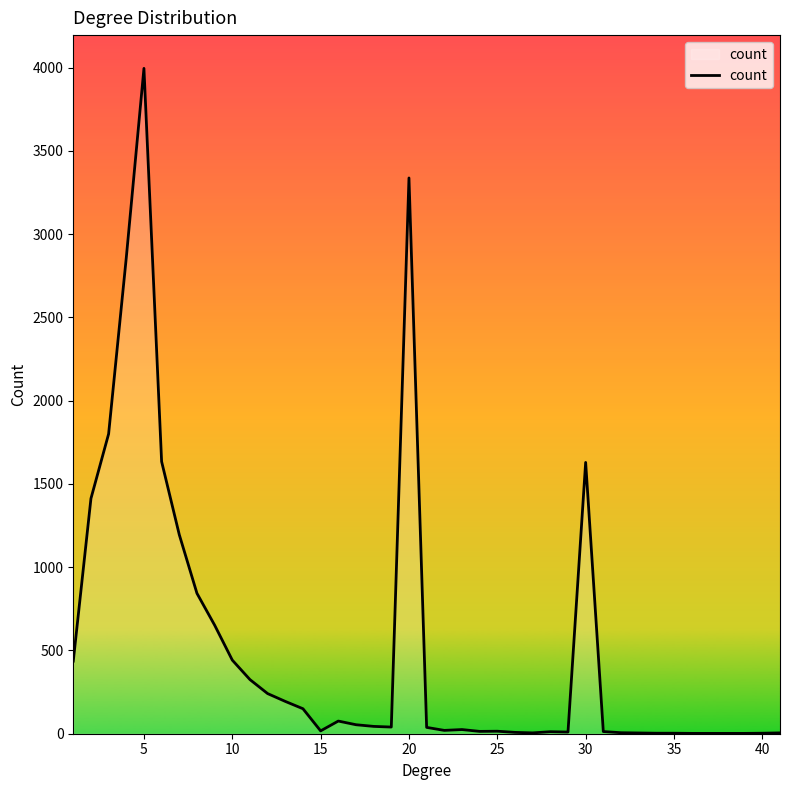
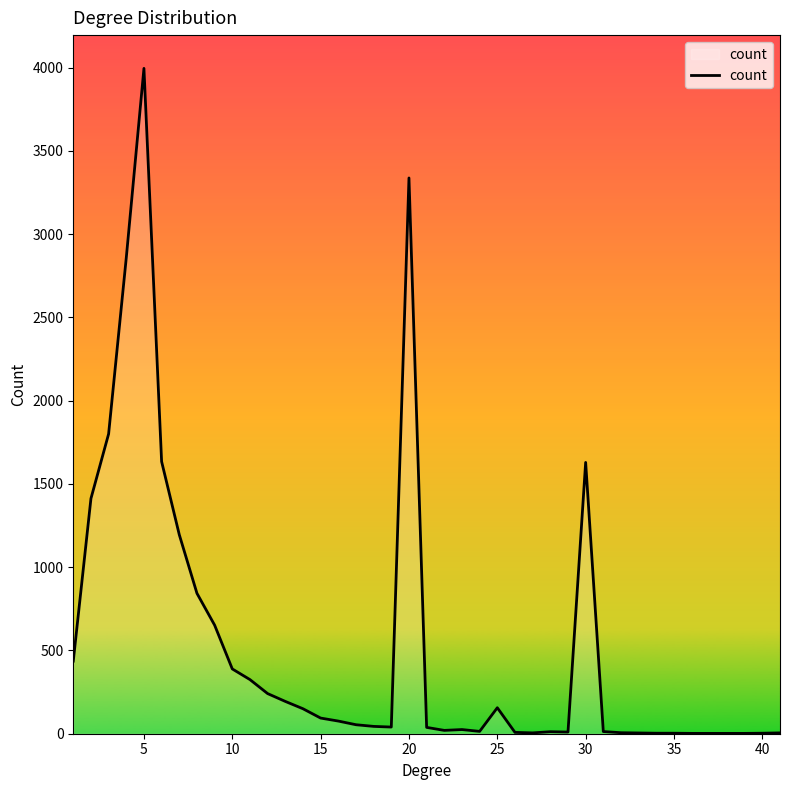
10: 440 -> 390
15: 20 -> 90
25: 20 -> 160
